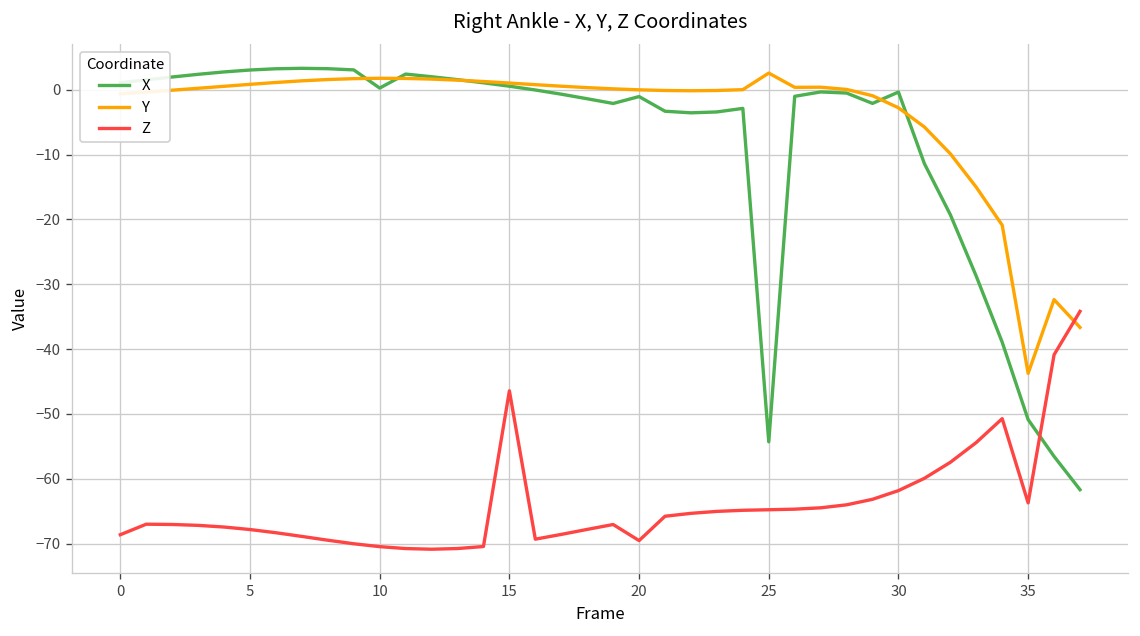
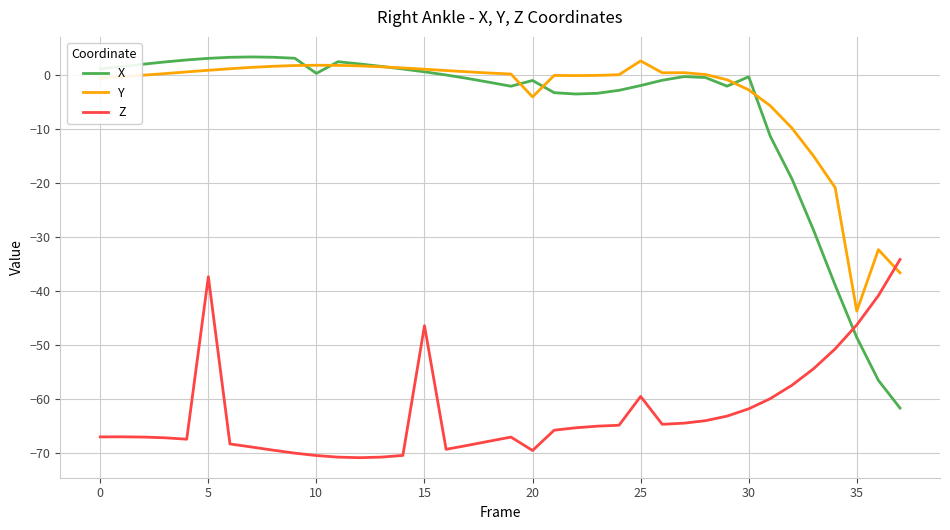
Z, 0: -69 -> -67
Z, 5: -68 -> -37
Y, 20: 0 -> -4
X, 25: -54 -> -2
Z, 25: -65 -> -60
X, 35: -51 -> -49
Z, 35: -64 -> -46
